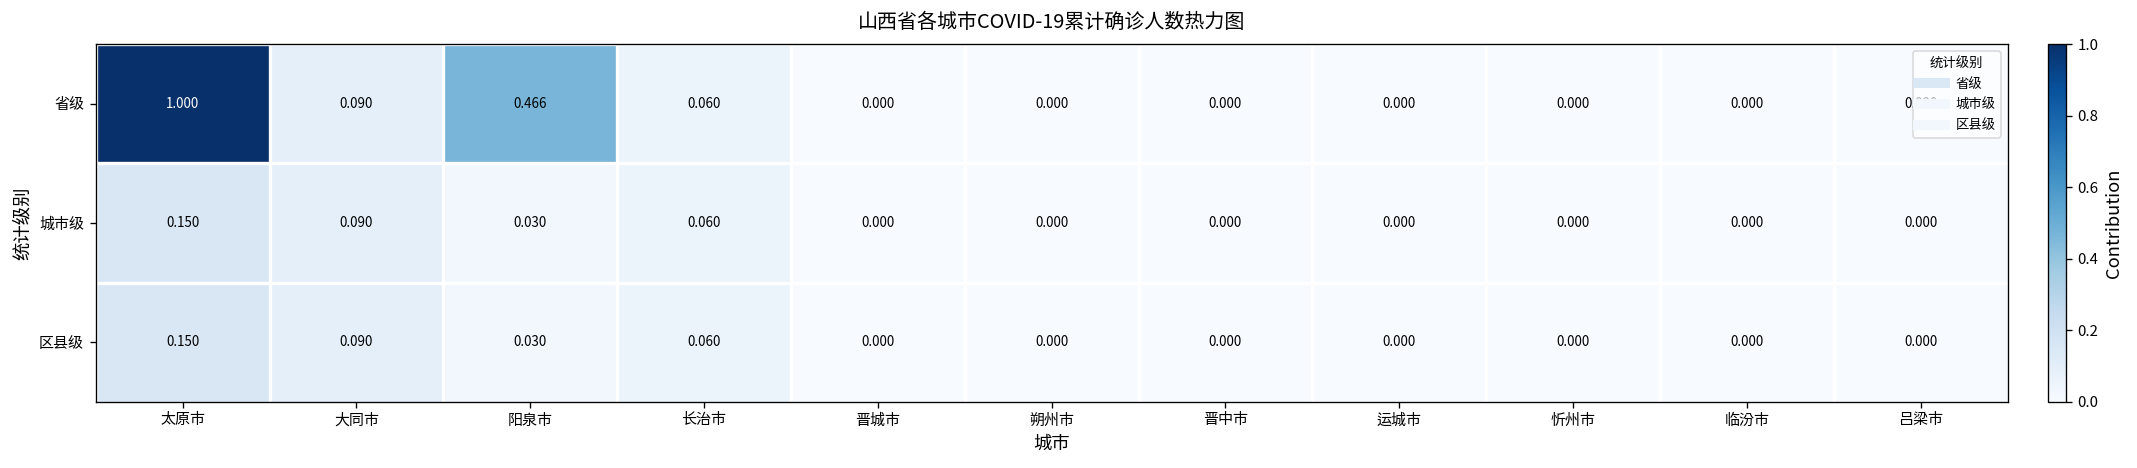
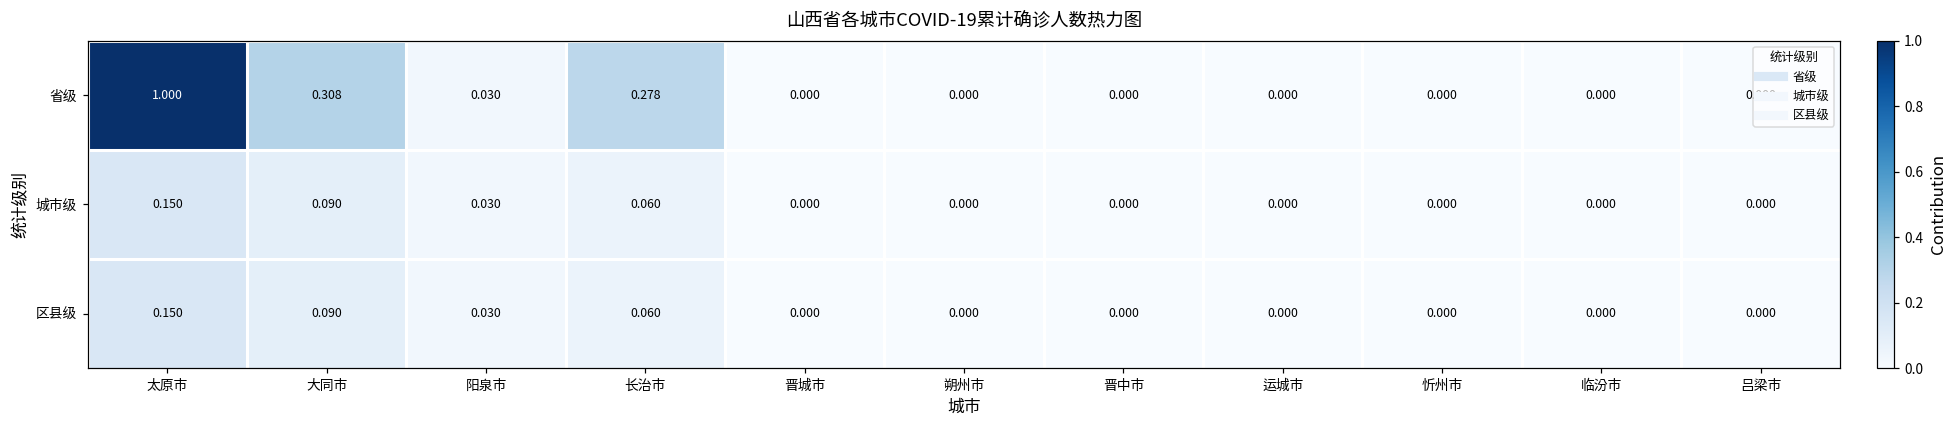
省级, 大同市: 0.090 -> 0.308
省级, 阳泉市: 0.466 -> 0.030
省级, 长治市: 0.060 -> 0.278
